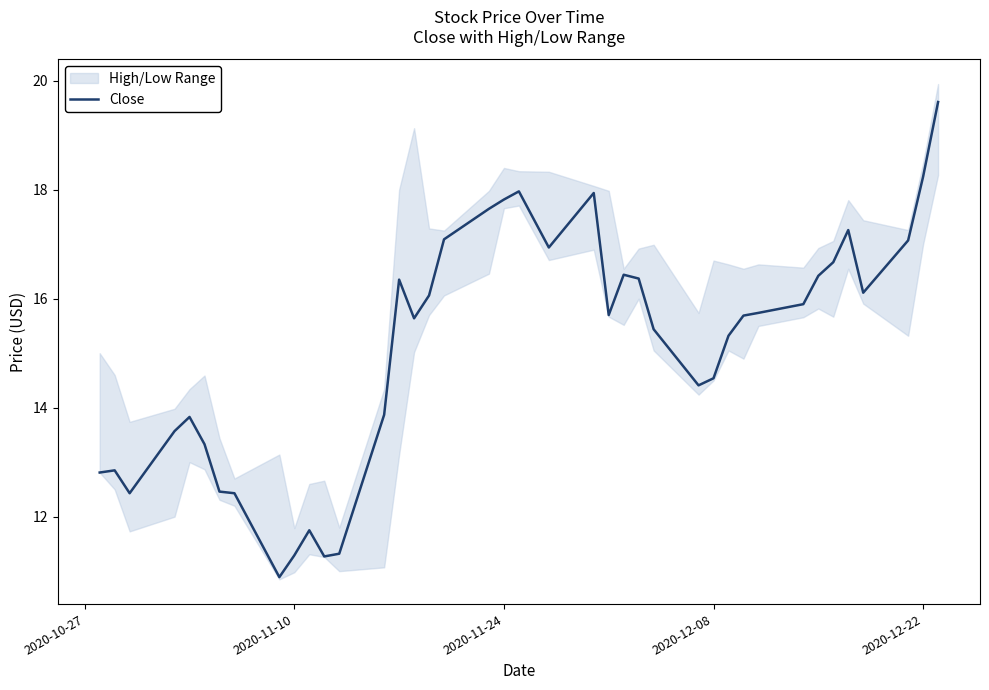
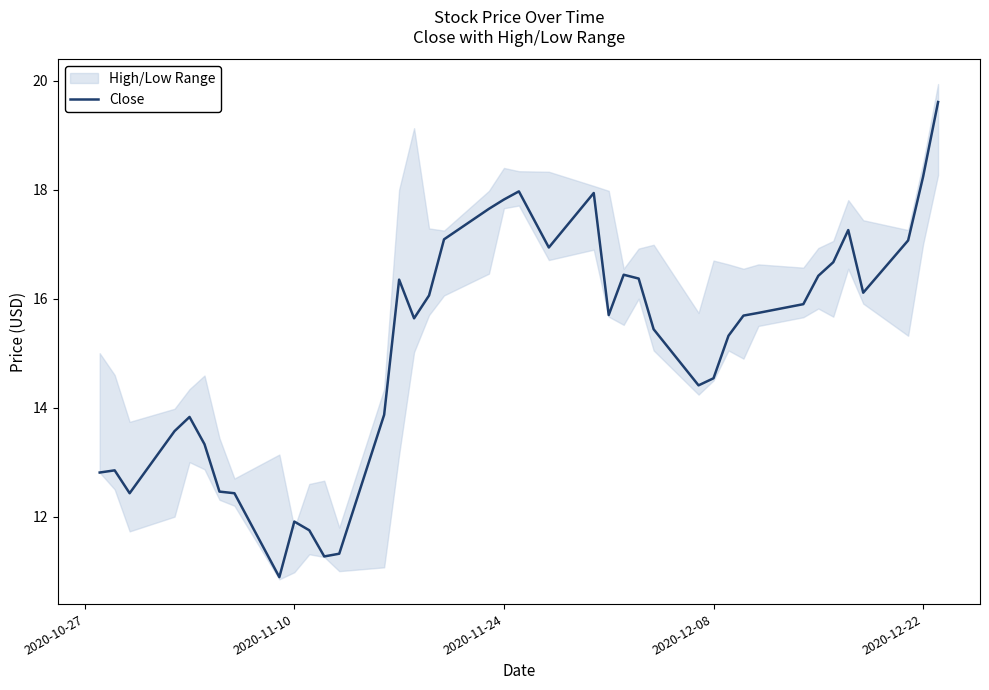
Close, 2020-11-10: 11.3 -> 11.9
